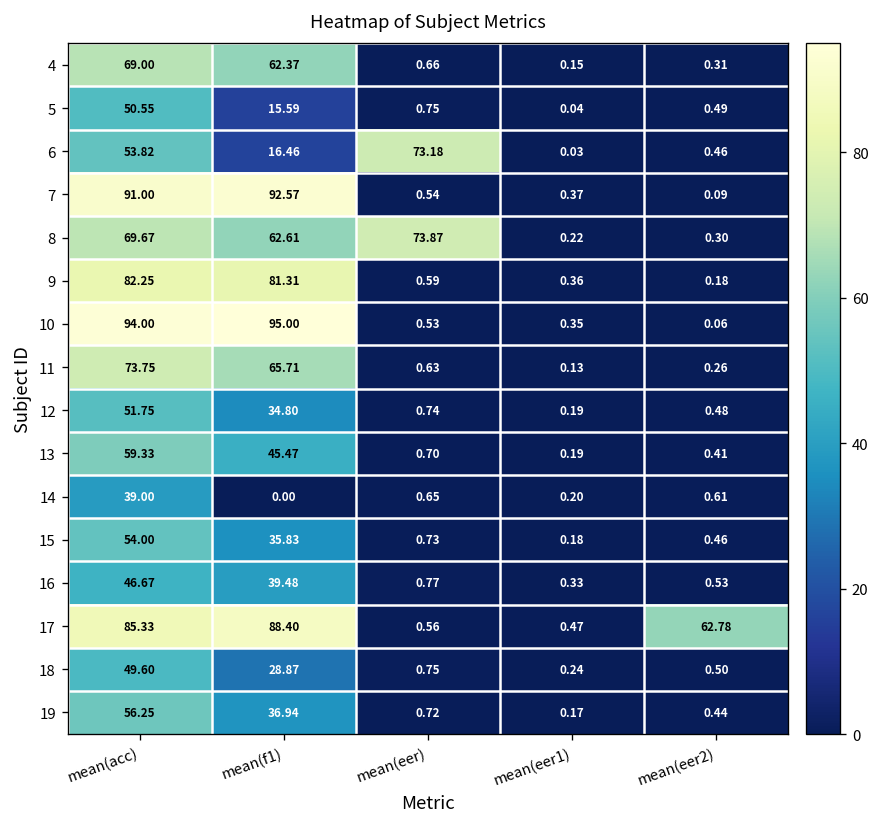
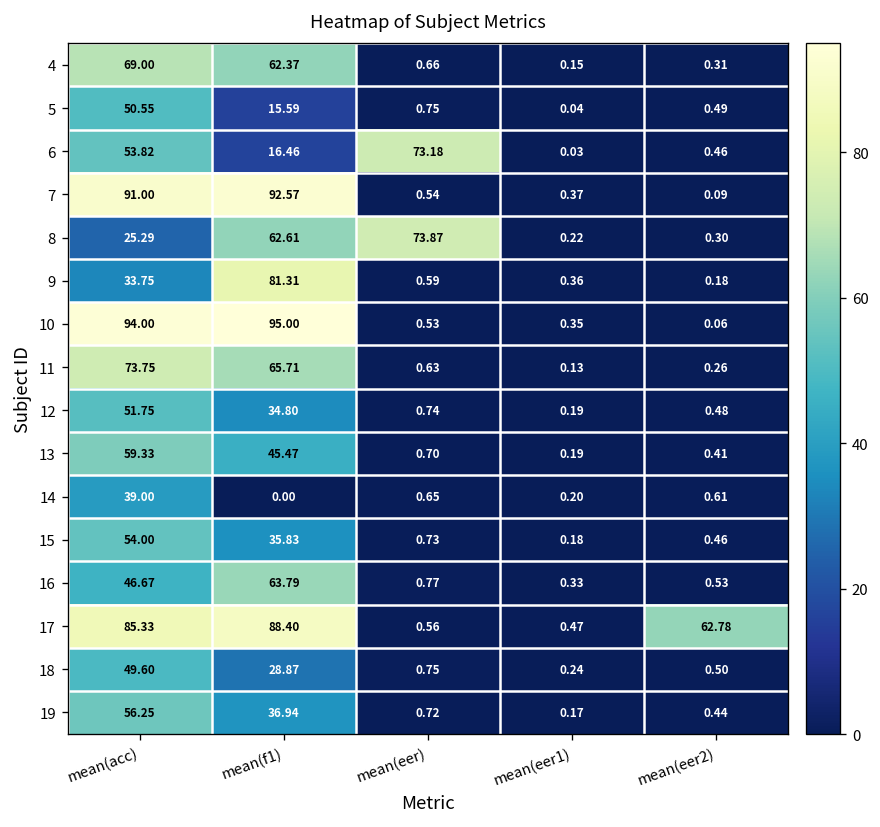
8, mean(acc): 69.67 -> 25.29
9, mean(acc): 82.25 -> 33.75
16, mean(f1): 39.48 -> 63.79
